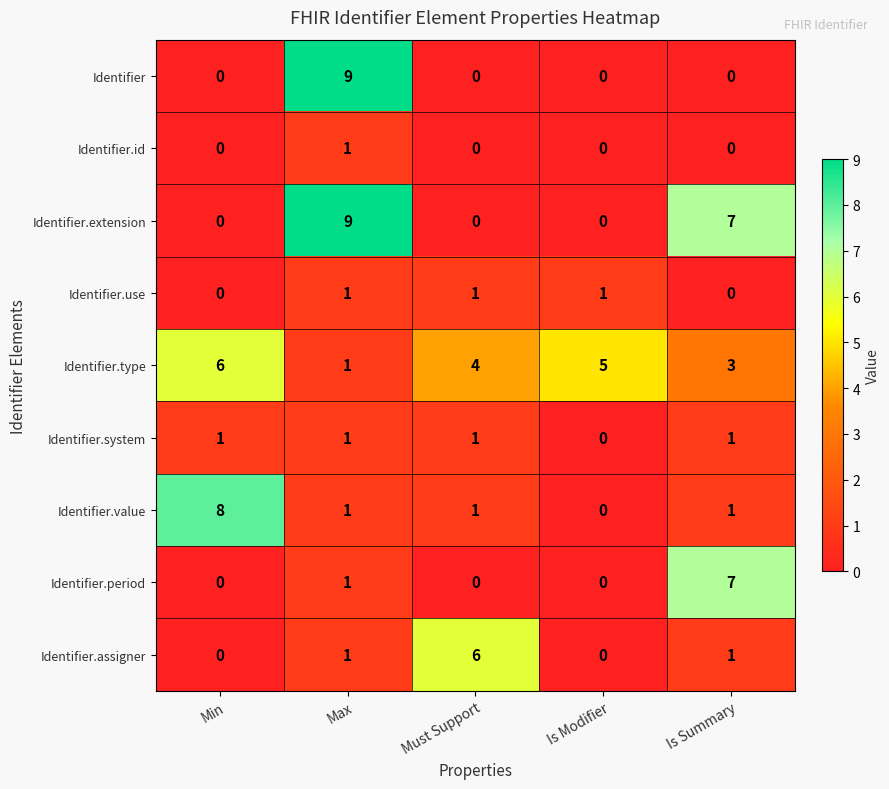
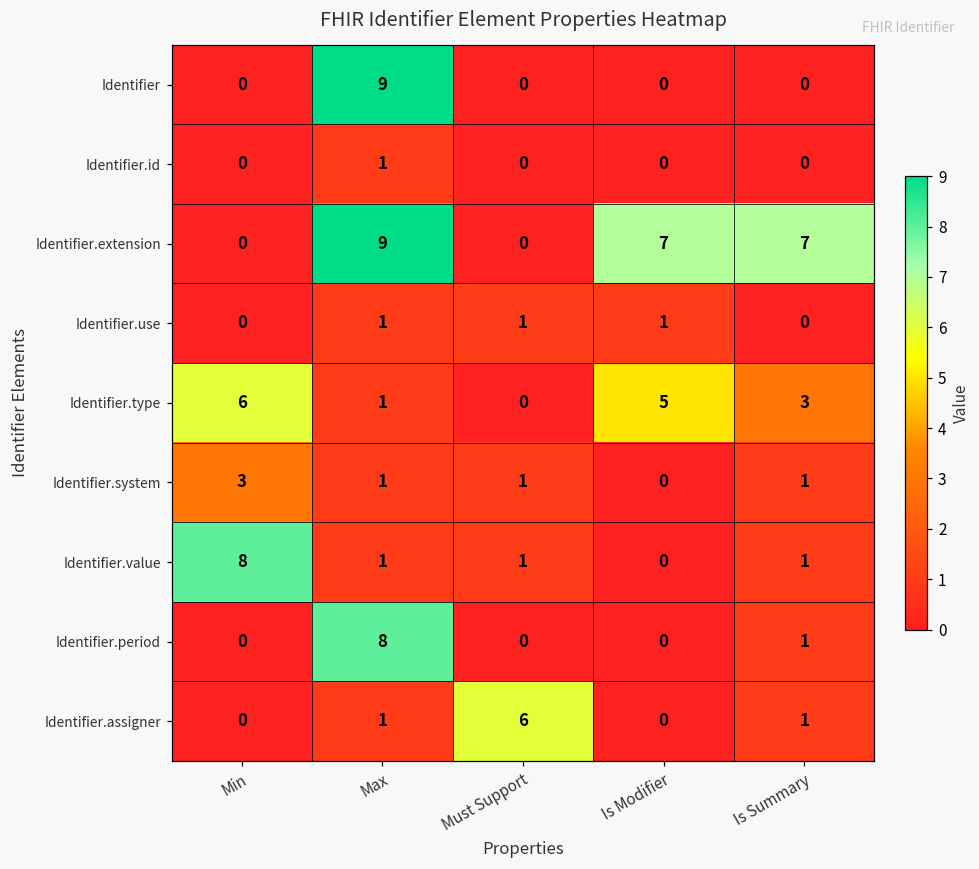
Identifier.extension, Is Modifier: 0 -> 7
Identifier.type, Must Support: 4 -> 0
Identifier.system, Min: 1 -> 3
Identifier.period, Max: 1 -> 8
Identifier.period, Is Summary: 7 -> 1
